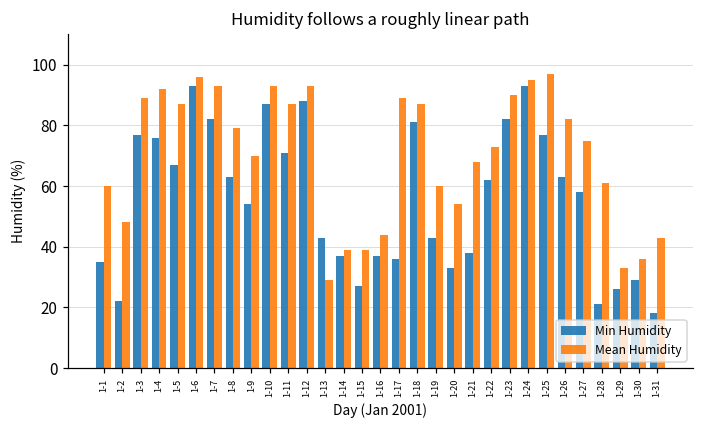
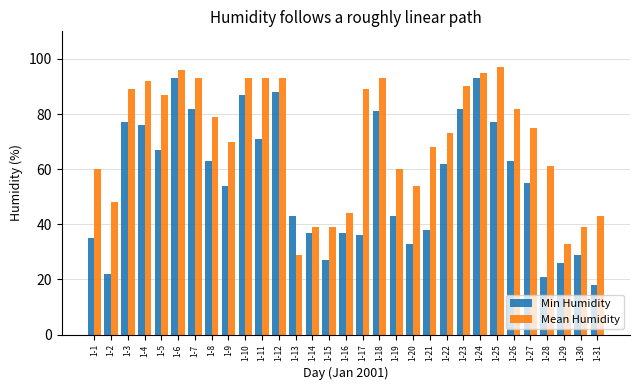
Mean Humidity, 1-11: 87 -> 93
Mean Humidity, 1-18: 87 -> 93
Min Humidity, 1-27: 58 -> 55
Mean Humidity, 1-30: 36 -> 39
